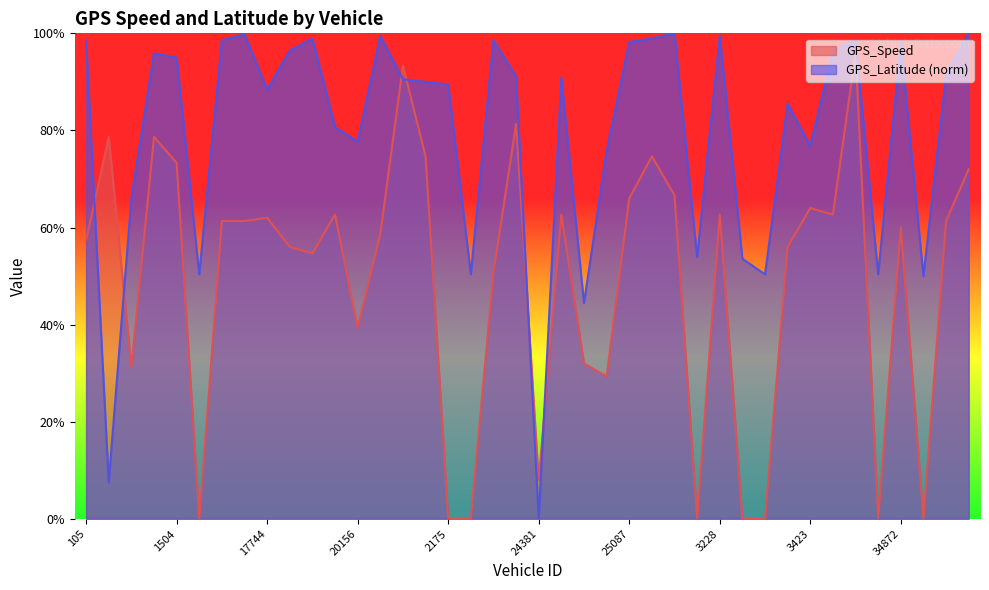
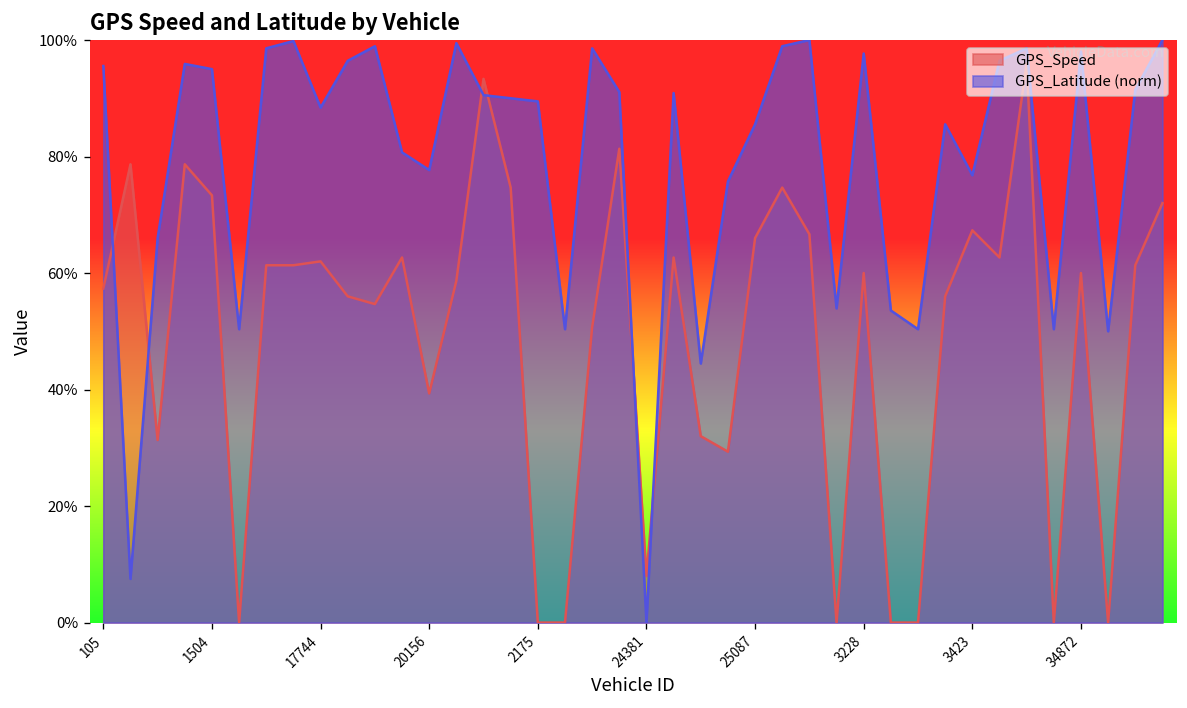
GPS_Latitude (norm), 105: 99% -> 96%
GPS_Latitude (norm), 25087: 98% -> 86%
GPS_Speed, 3228: 63% -> 60%
GPS_Latitude (norm), 3228: 99% -> 98%
GPS_Speed, 3423: 64% -> 67%
